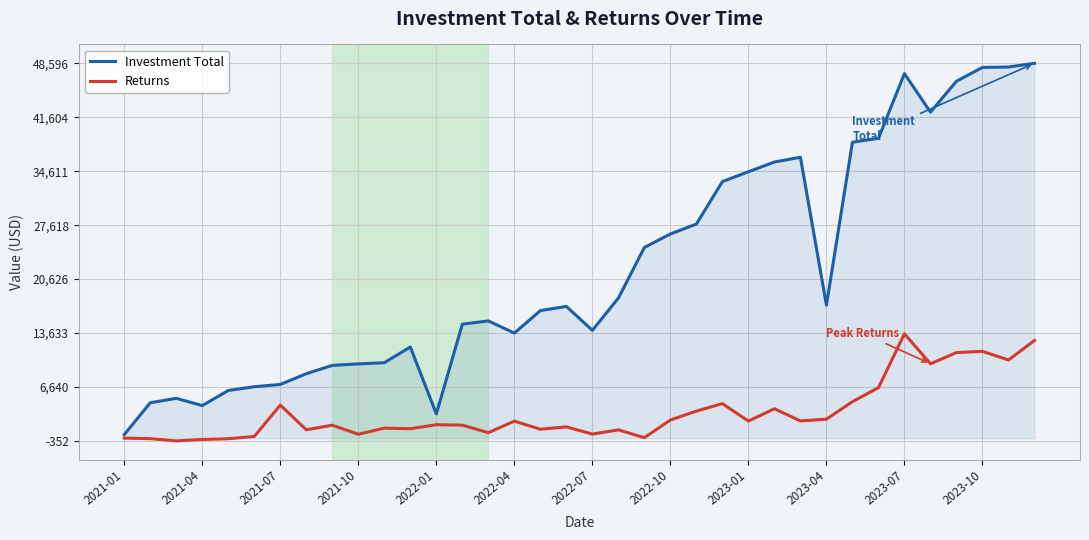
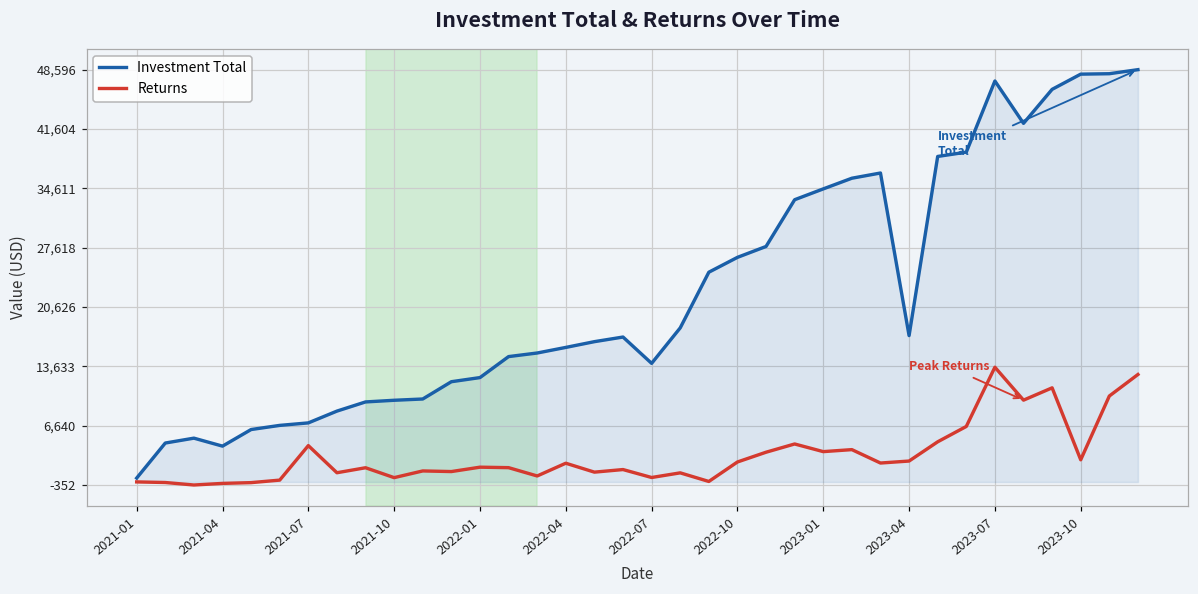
Investment Total, 2022-01: 3,000 -> 12,000
Investment Total, 2022-04: 14,000 -> 16,000
Returns, 2023-01: 2,000 -> 4,000
Returns, 2023-10: 11,000 -> 3,000
